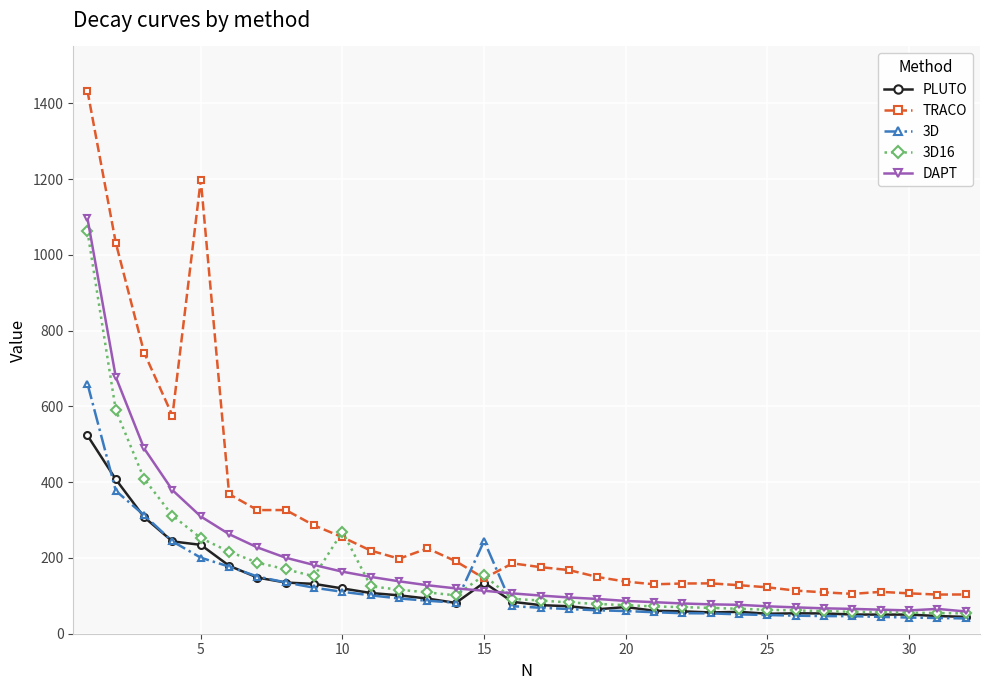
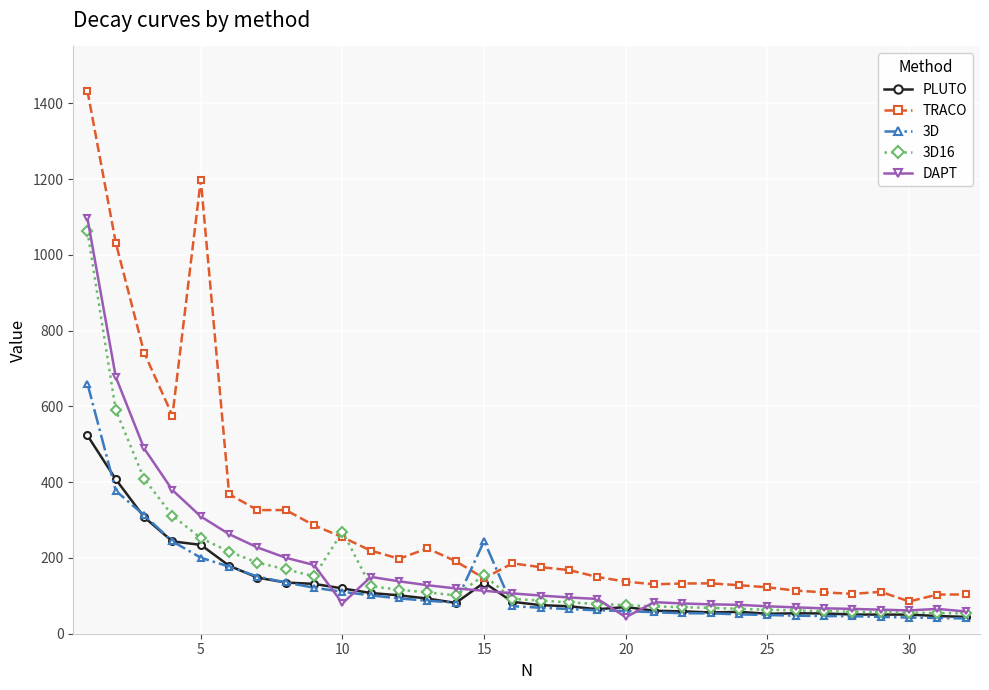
DAPT, 10: 160 -> 80
DAPT, 20: 90 -> 40
TRACO, 30: 110 -> 90
